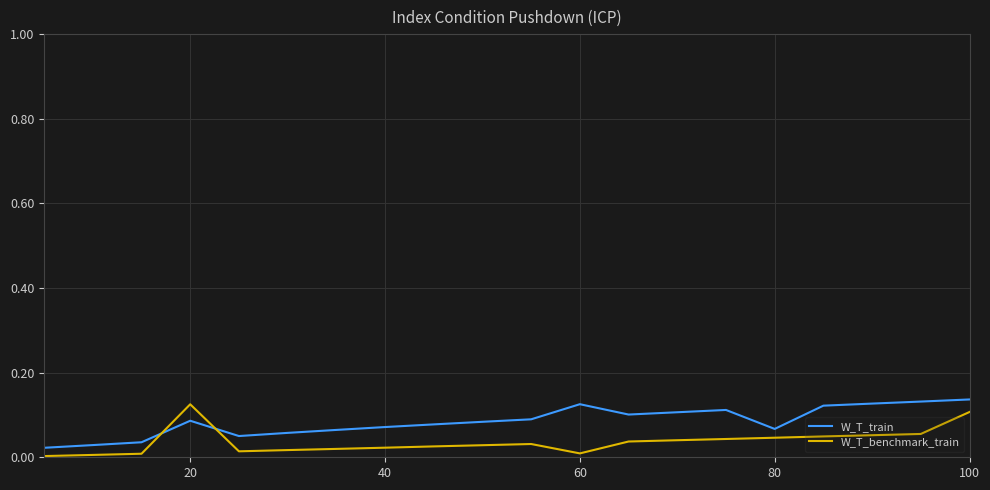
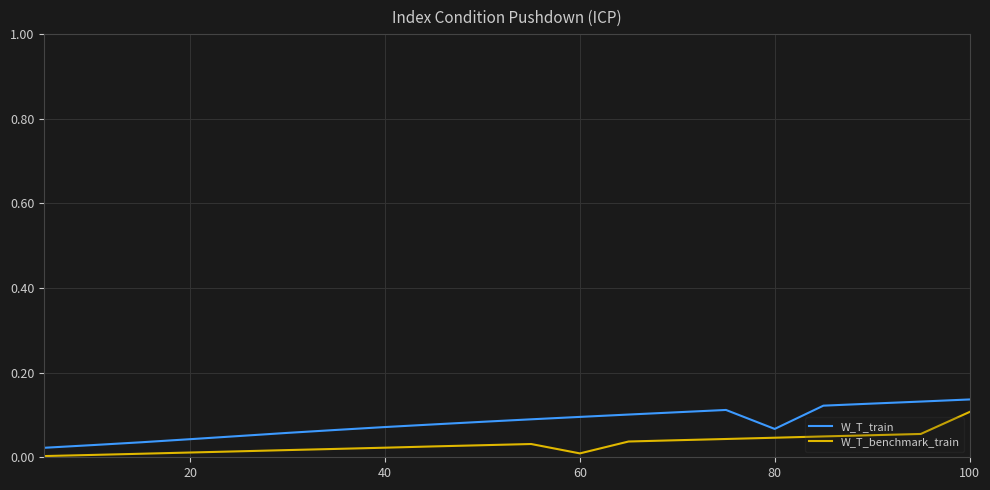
W_T_train, 20: 0.09 -> 0.04
W_T_benchmark_train, 20: 0.13 -> 0.01
W_T_train, 60: 0.13 -> 0.10
